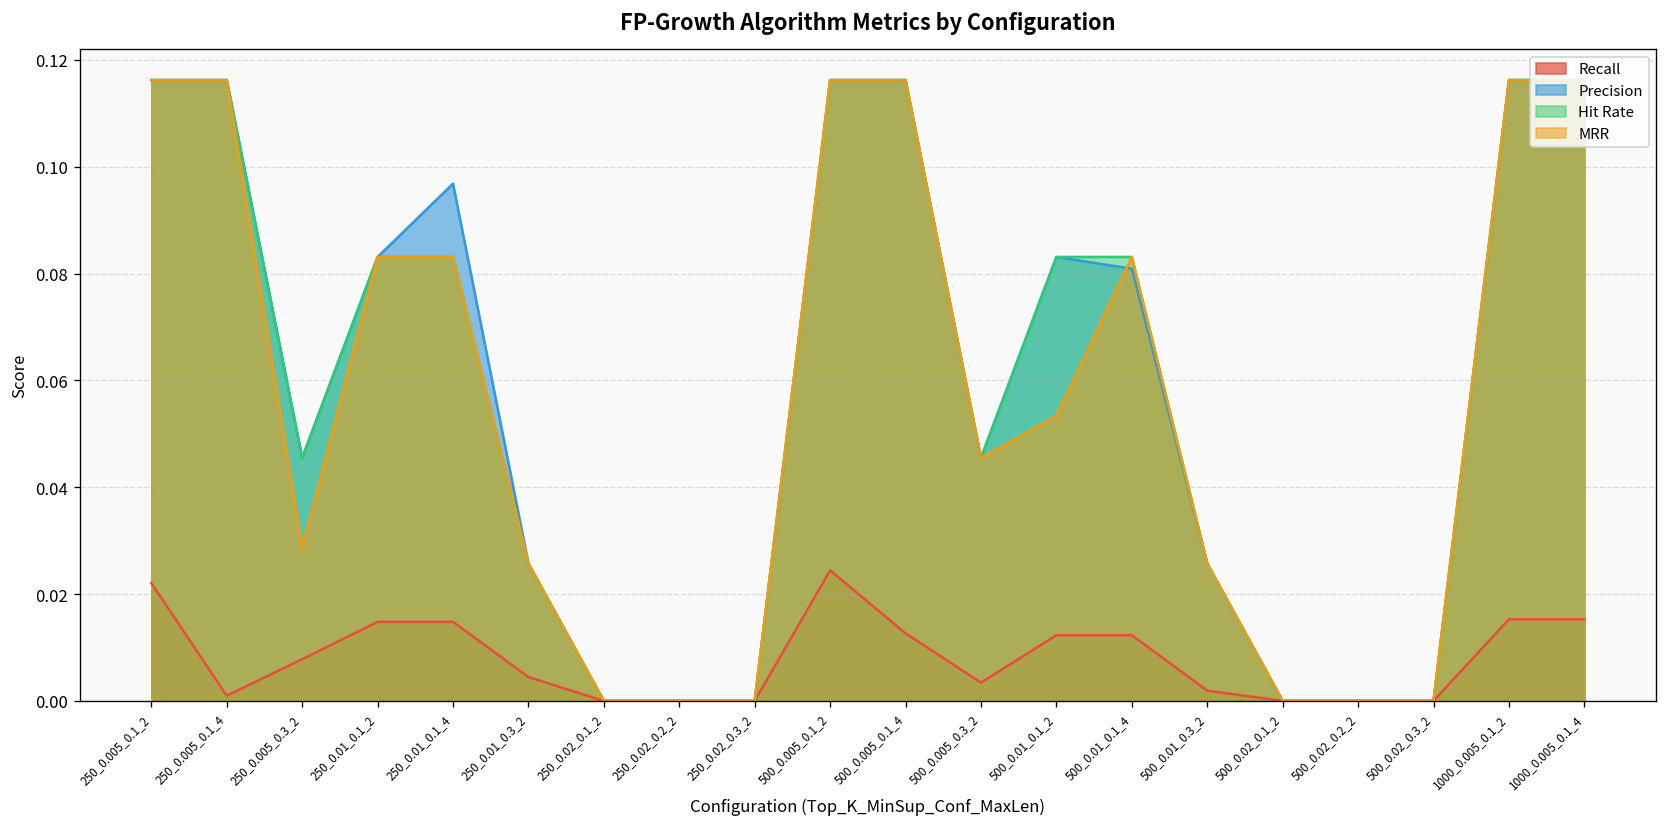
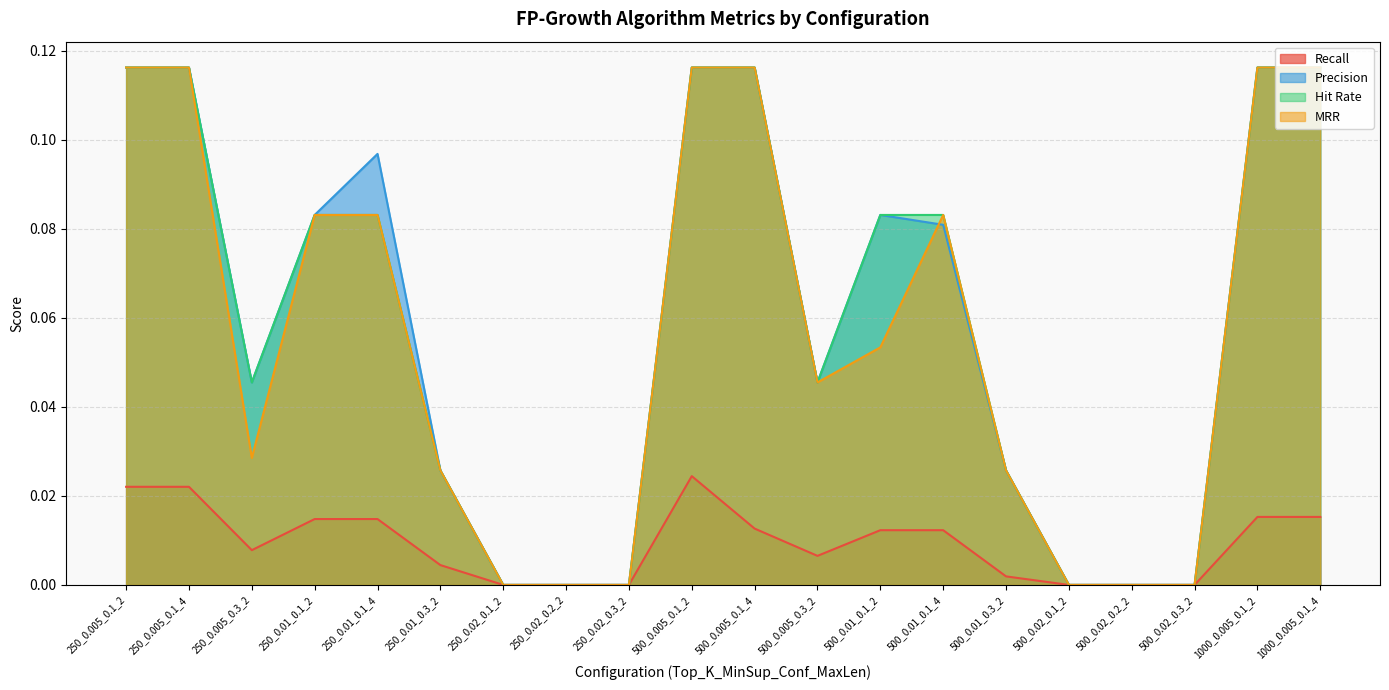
Recall, 250_0.005_0.1_4: 0.001 -> 0.022
Recall, 500_0.005_0.3_2: 0.003 -> 0.007
